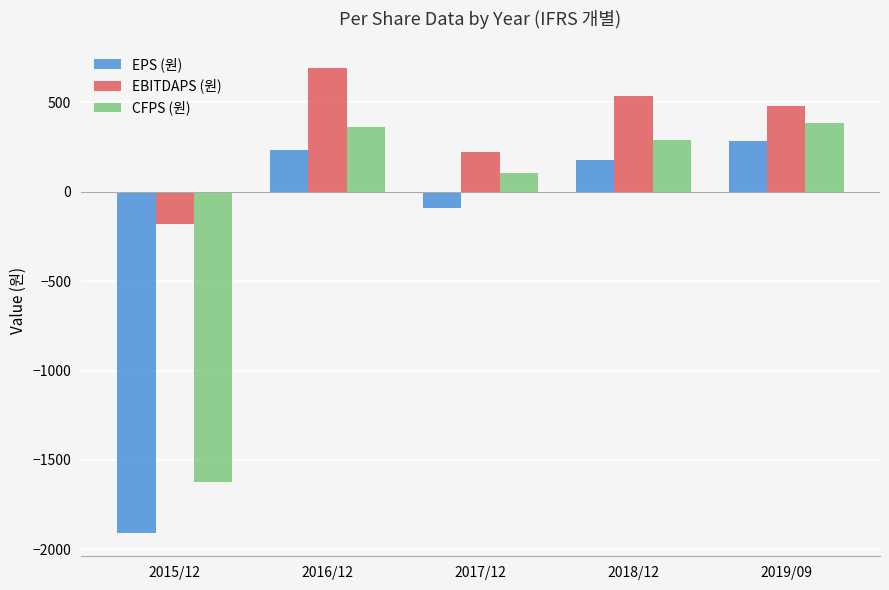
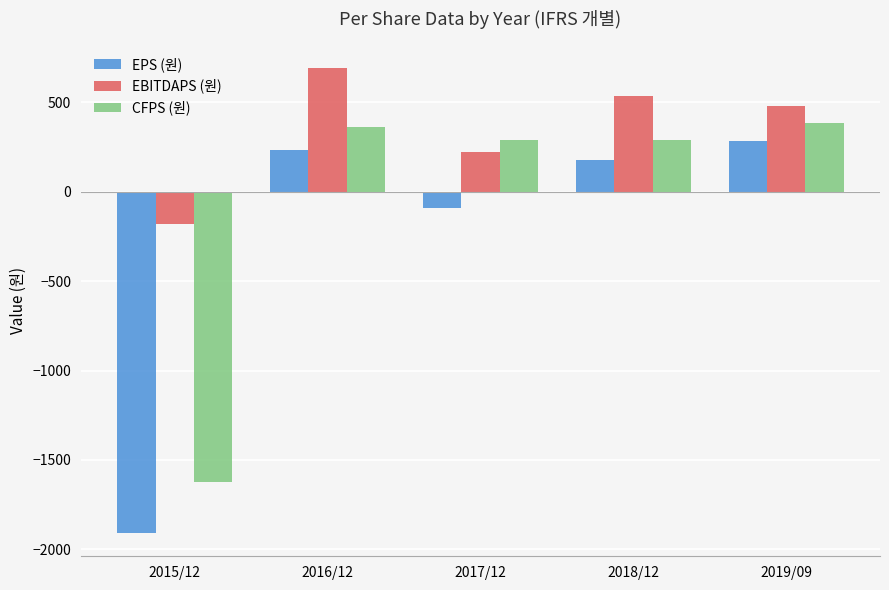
CFPS (원), 2017/12: 110 -> 290
